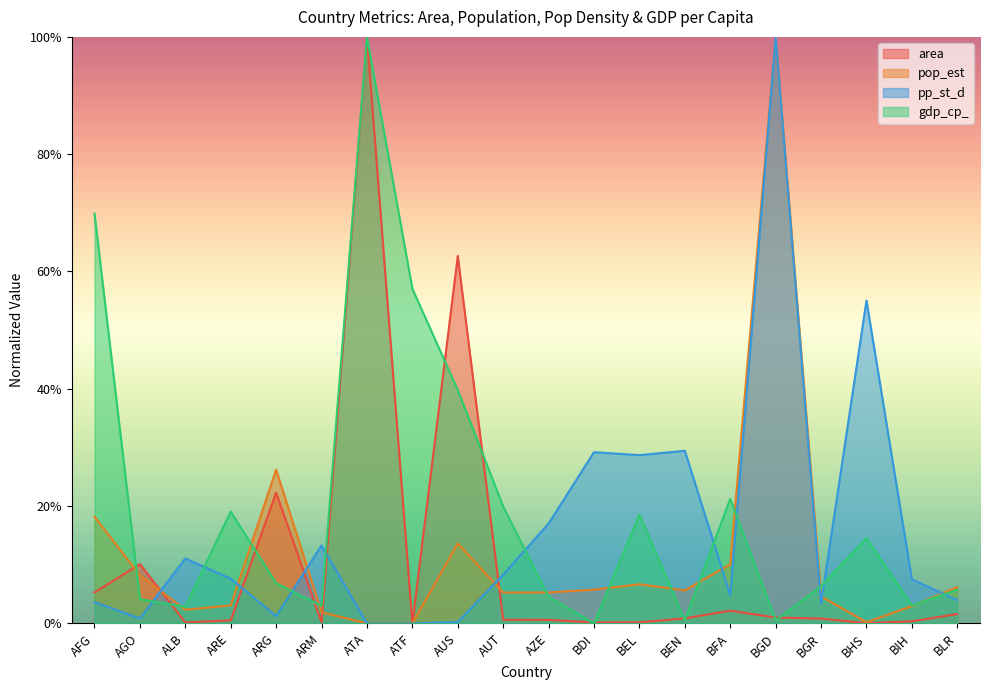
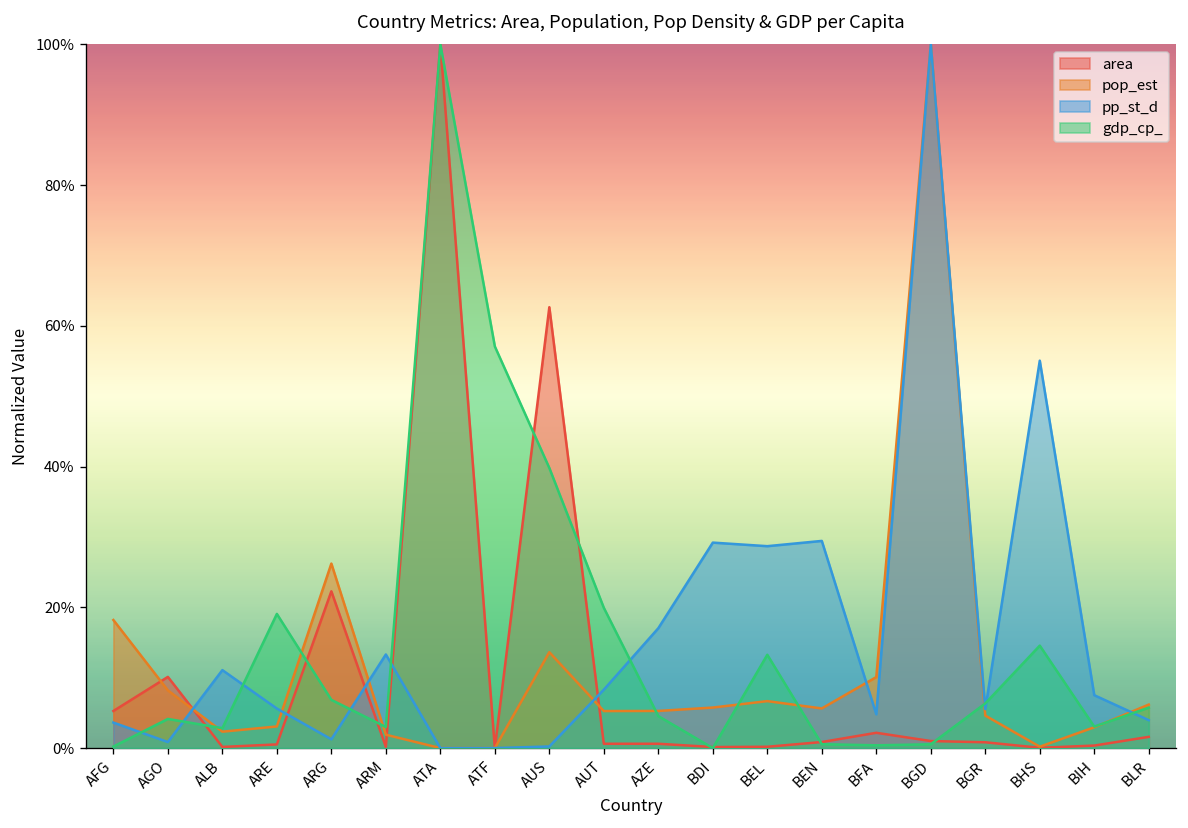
gdp_cp_, AFG: 70% -> 0%
pp_st_d, ARE: 8% -> 6%
gdp_cp_, BEL: 19% -> 13%
gdp_cp_, BFA: 21% -> 0%
pp_st_d, BGR: 3% -> 6%
